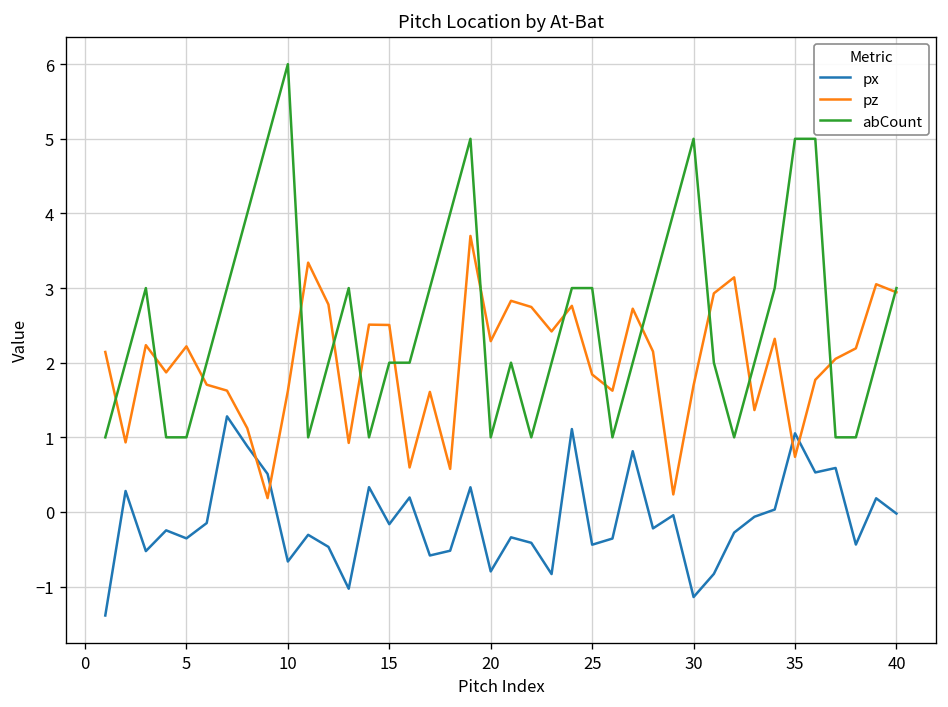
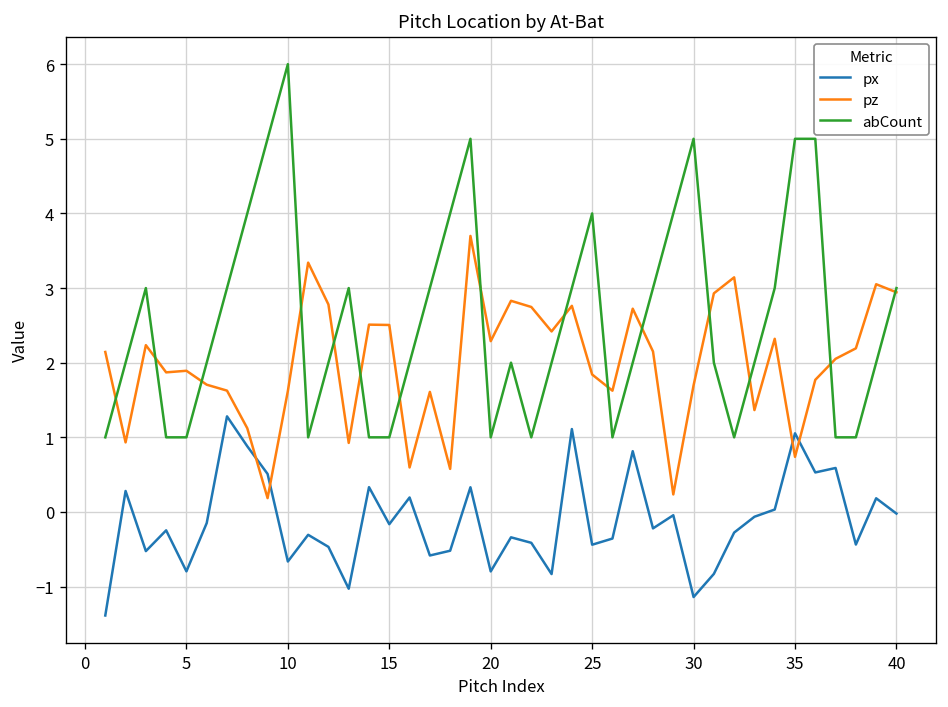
px, 5: -0.4 -> -0.8
pz, 5: 2.2 -> 1.9
abCount, 15: 2 -> 1
abCount, 25: 3 -> 4
